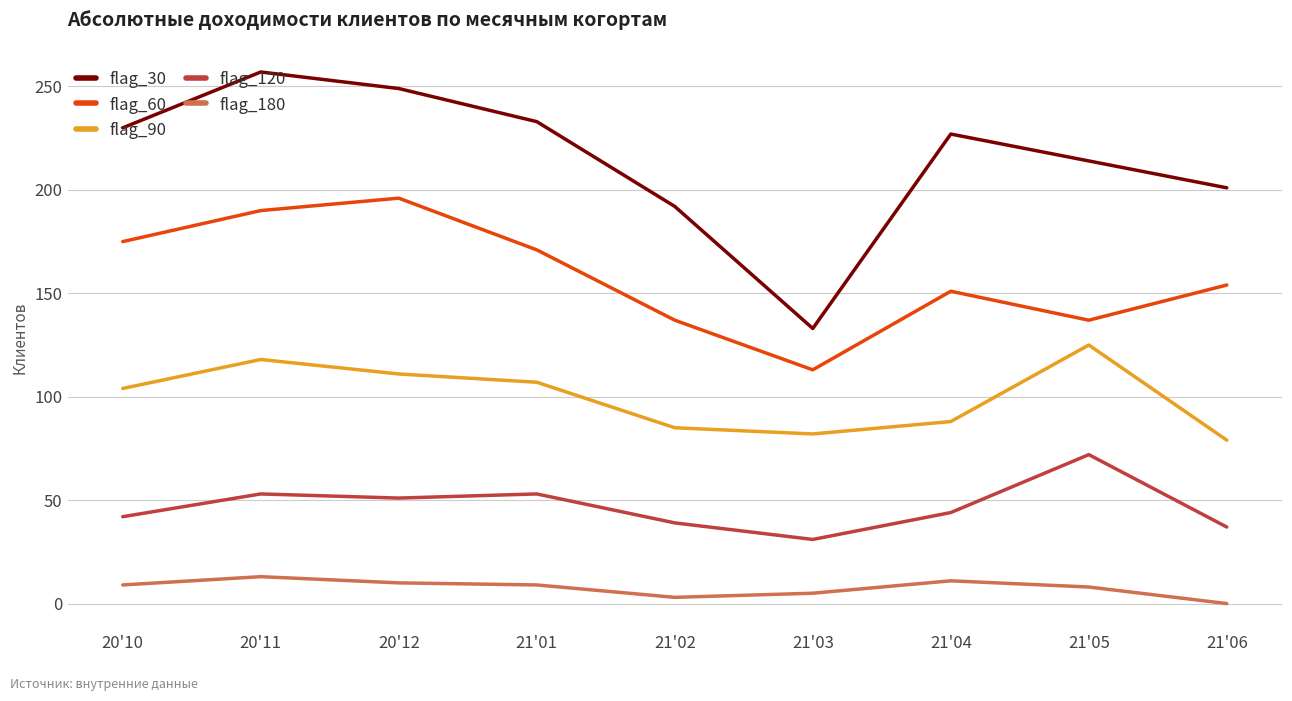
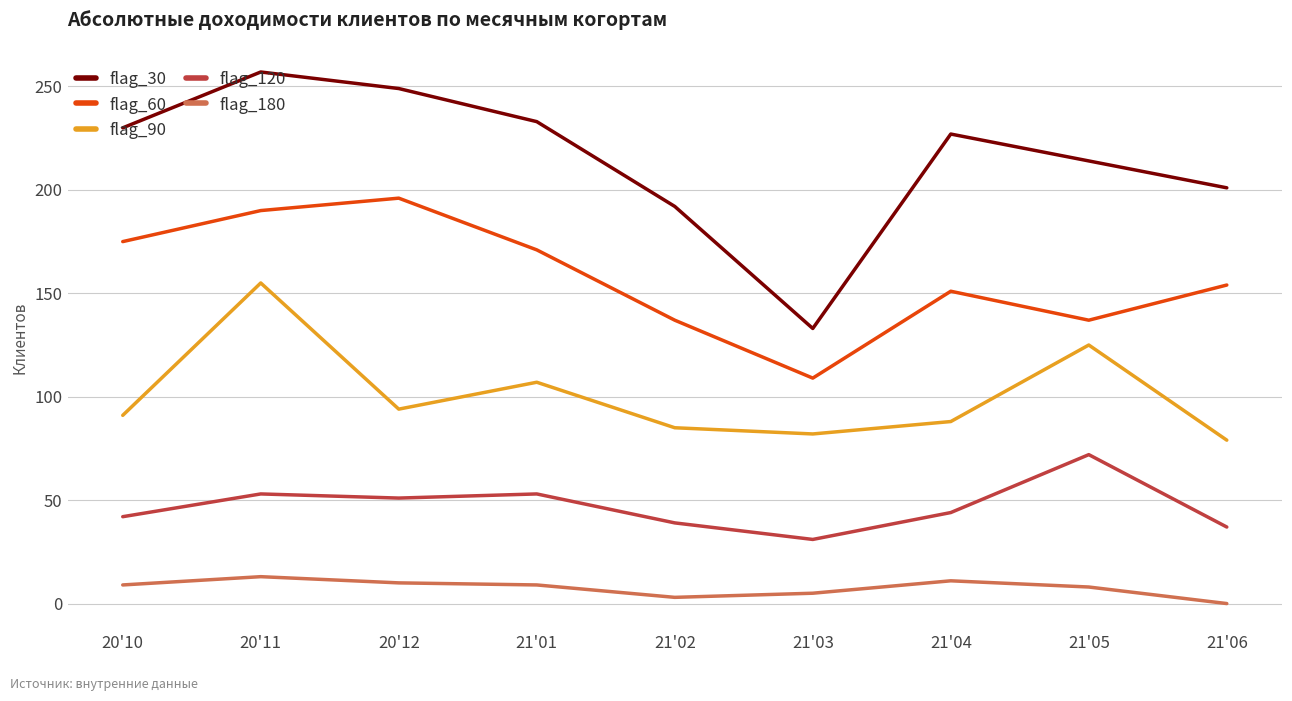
flag_90, 20'10: 104 -> 91
flag_90, 20'11: 118 -> 155
flag_90, 20'12: 111 -> 94
flag_60, 21'03: 113 -> 109
